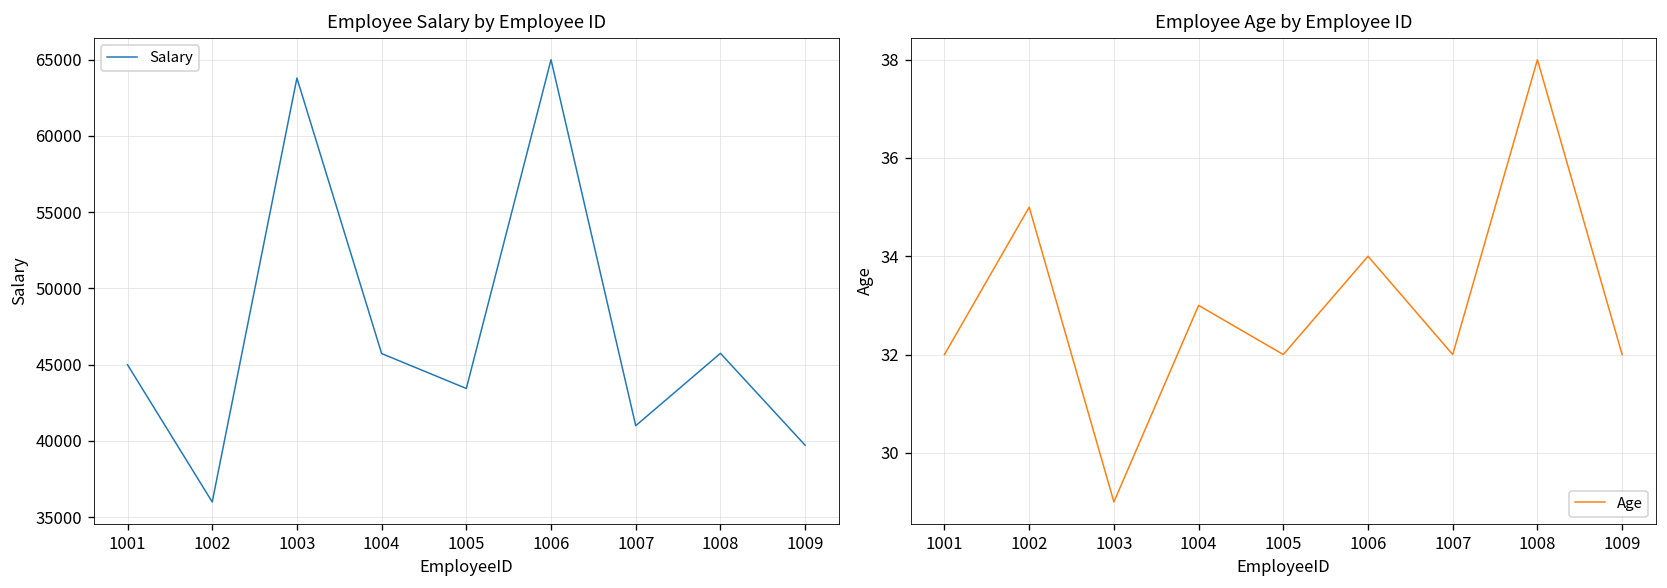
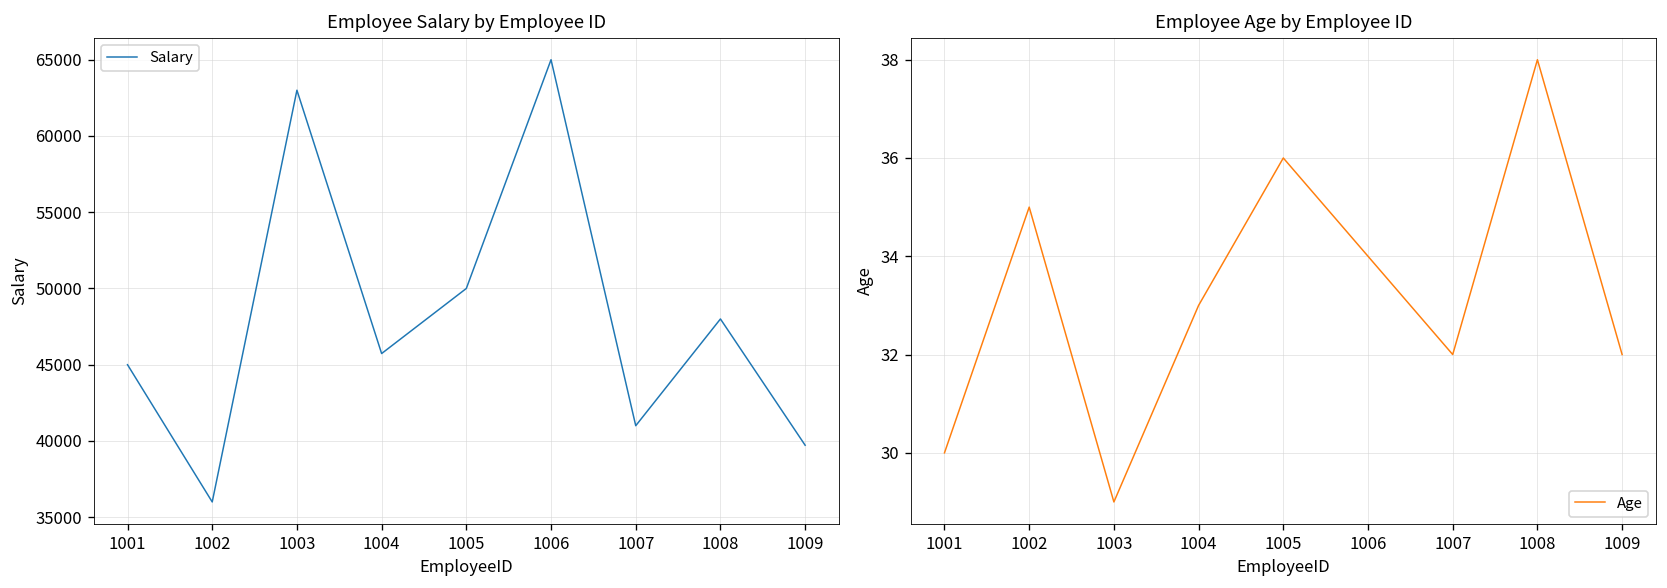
Employee Salary by Employee ID, 1003: 63800 -> 63000
Employee Salary by Employee ID, 1005: 43400 -> 50000
Employee Salary by Employee ID, 1008: 45700 -> 48000
Employee Age by Employee ID, 1001: 32 -> 30
Employee Age by Employee ID, 1005: 32 -> 36
